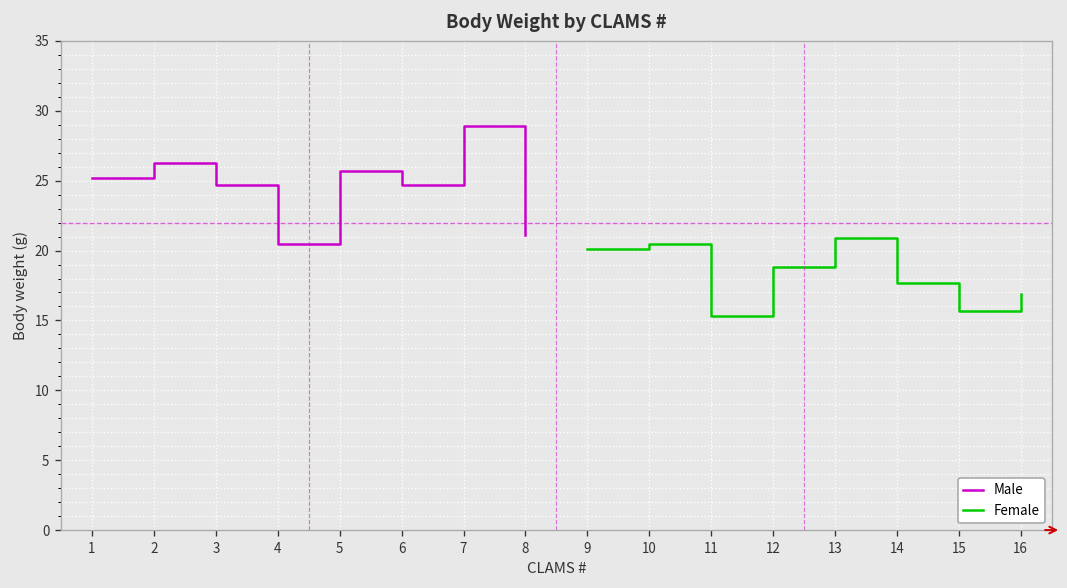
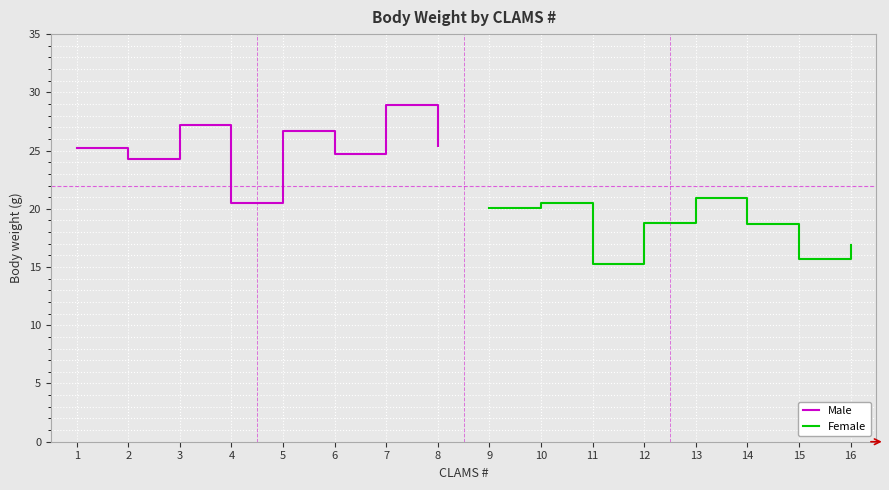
Male, 2: 26.3 -> 24.3
Male, 3: 24.7 -> 27.2
Male, 5: 25.7 -> 26.7
Male, 8: 21.1 -> 25.4
Female, 14: 17.7 -> 18.7
